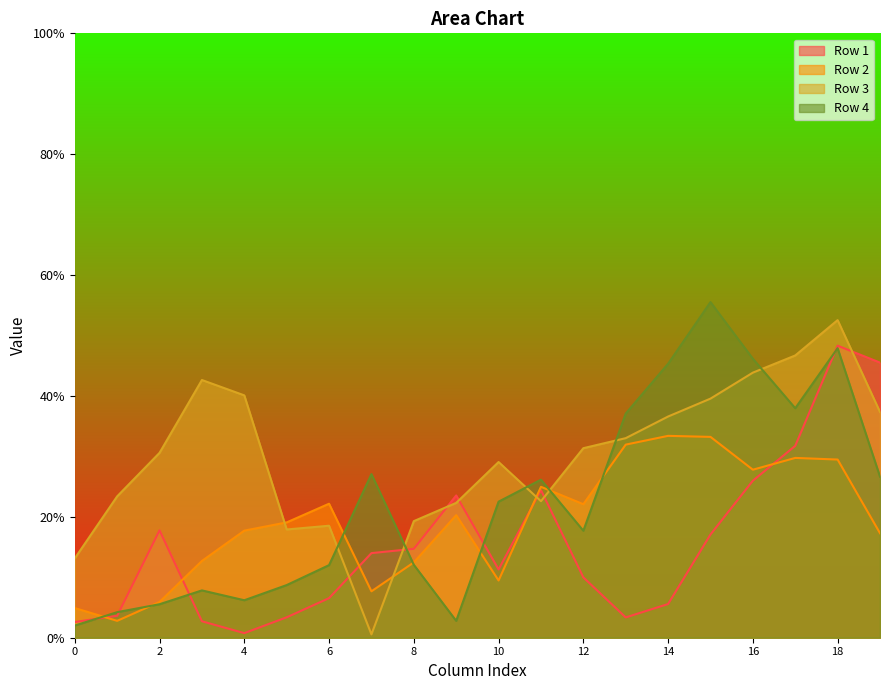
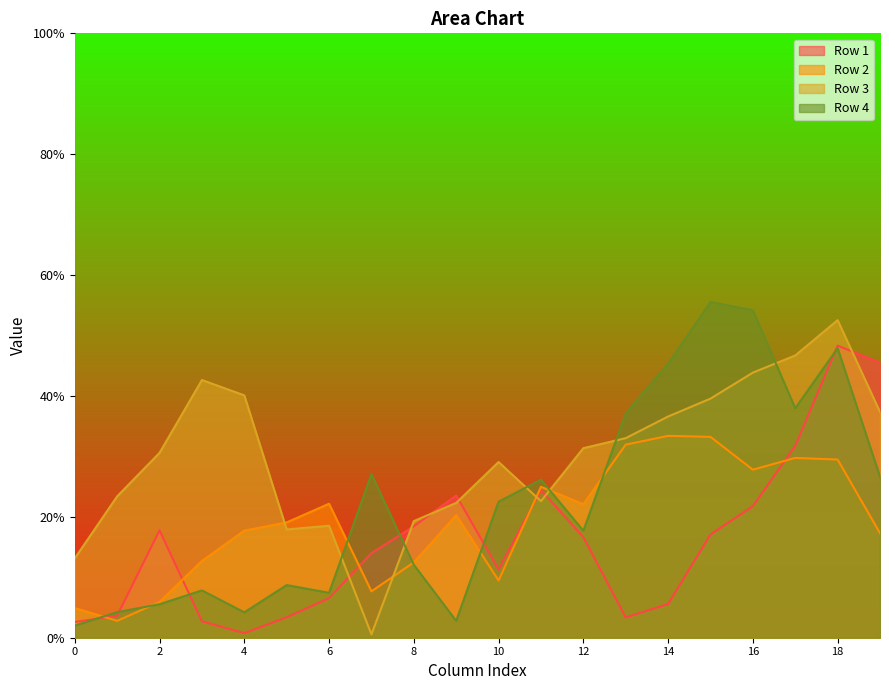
Row 4, 4: 6% -> 4%
Row 4, 6: 12% -> 7%
Row 1, 8: 15% -> 18%
Row 1, 12: 10% -> 17%
Row 1, 16: 26% -> 22%
Row 4, 16: 46% -> 54%
